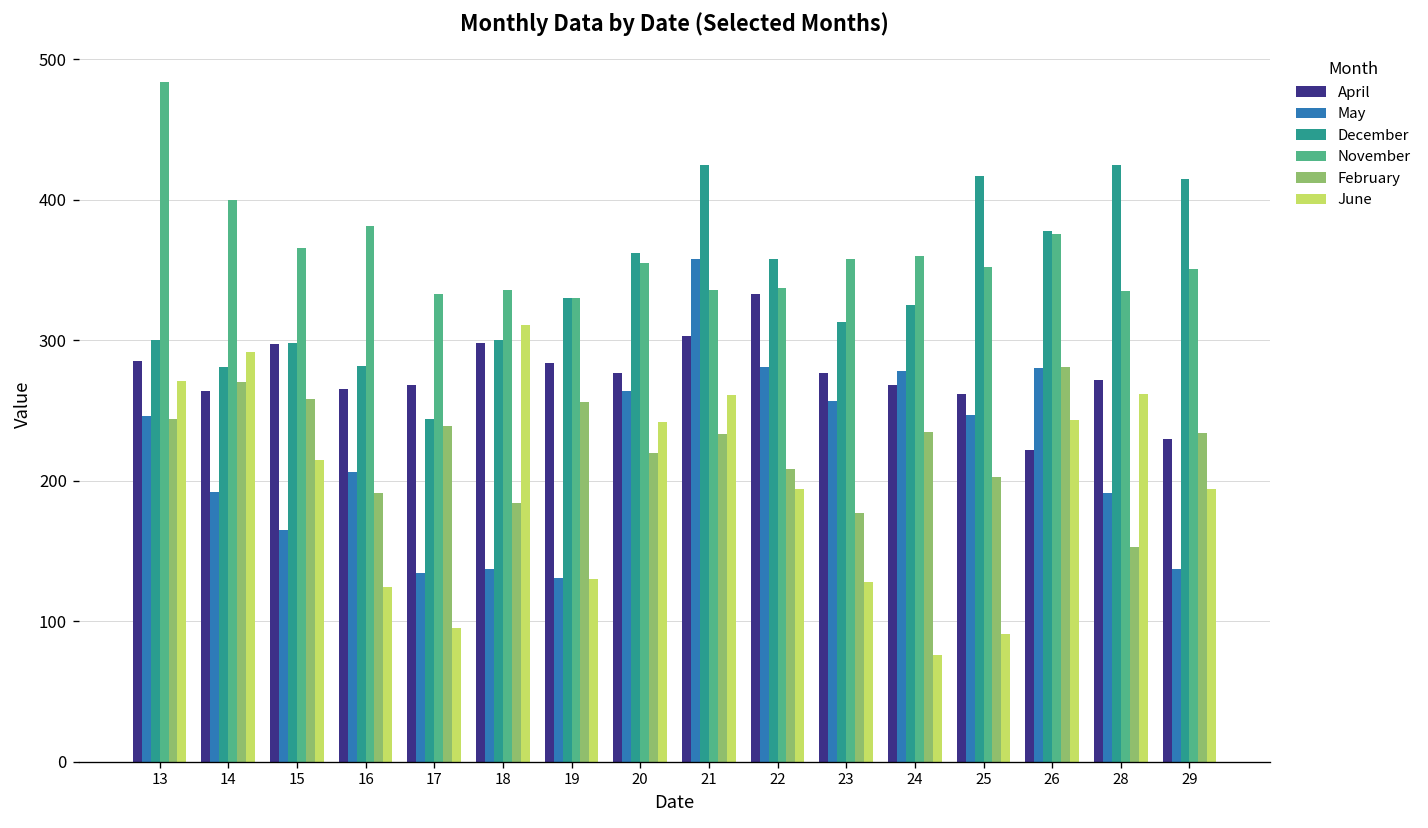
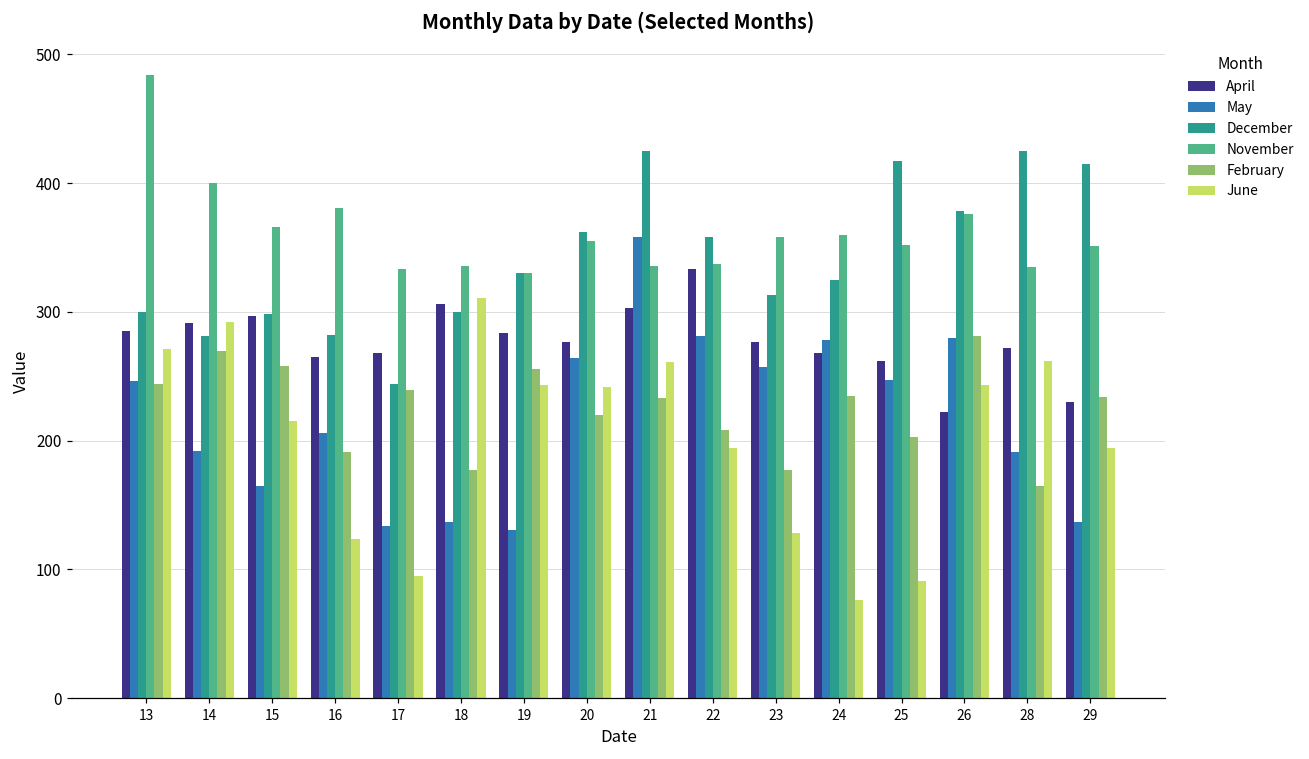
April, 14: 264 -> 291
April, 18: 298 -> 306
February, 18: 184 -> 177
June, 19: 130 -> 243
February, 28: 153 -> 165
